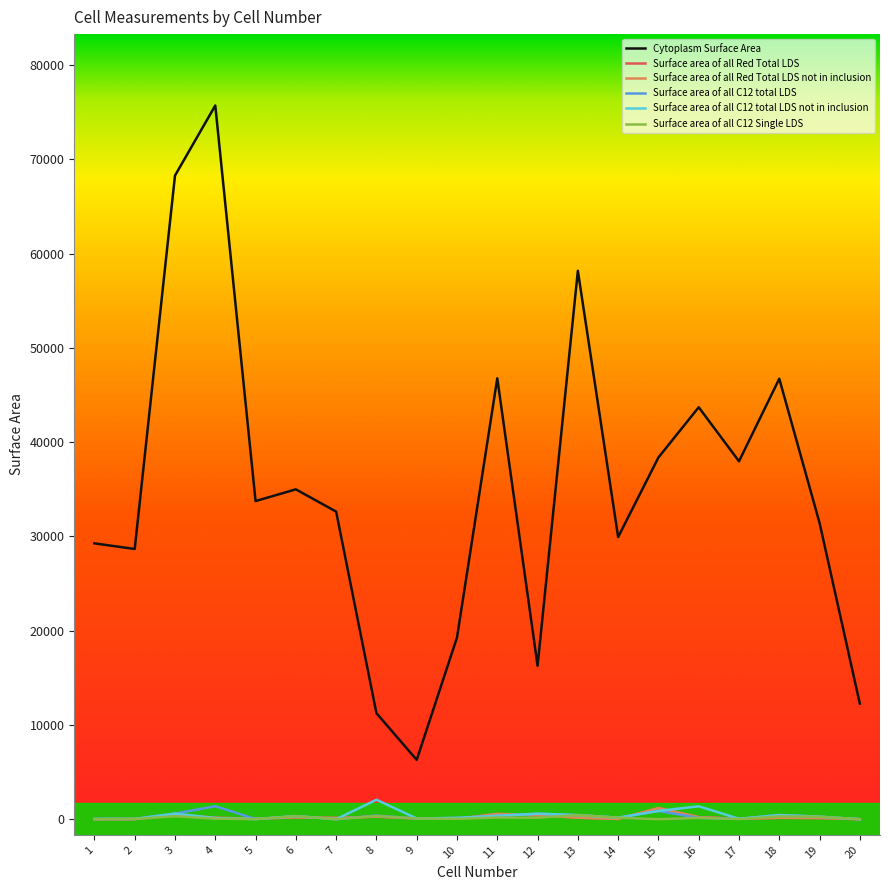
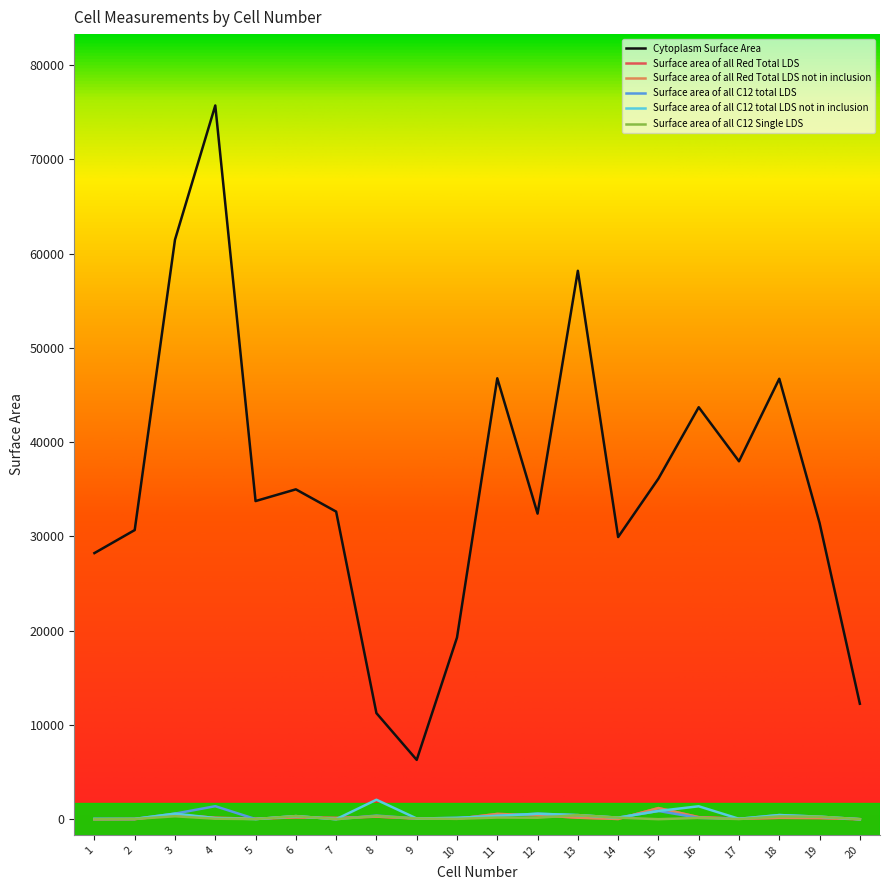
Cytoplasm Surface Area, 1: 29000 -> 28000
Cytoplasm Surface Area, 2: 29000 -> 31000
Cytoplasm Surface Area, 3: 68000 -> 61000
Cytoplasm Surface Area, 12: 16000 -> 32000
Cytoplasm Surface Area, 15: 38000 -> 36000
